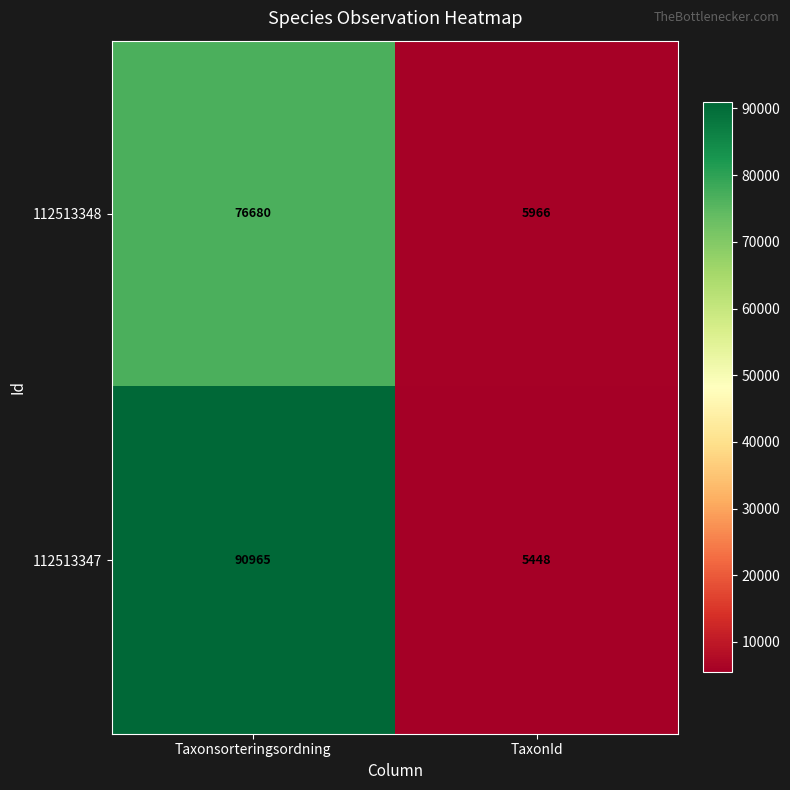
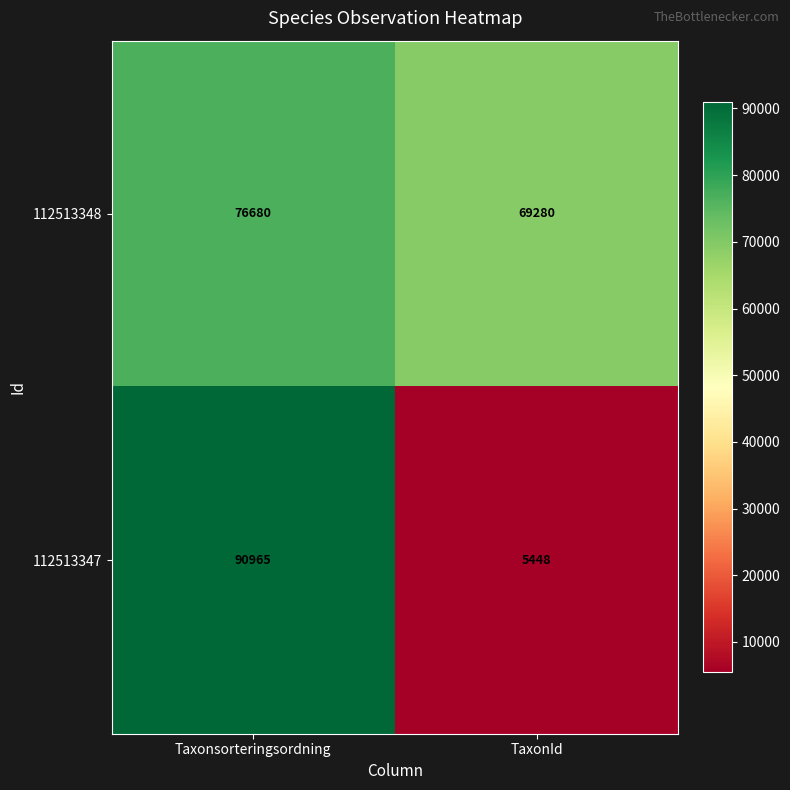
112513348, TaxonId: 5966 -> 69280
